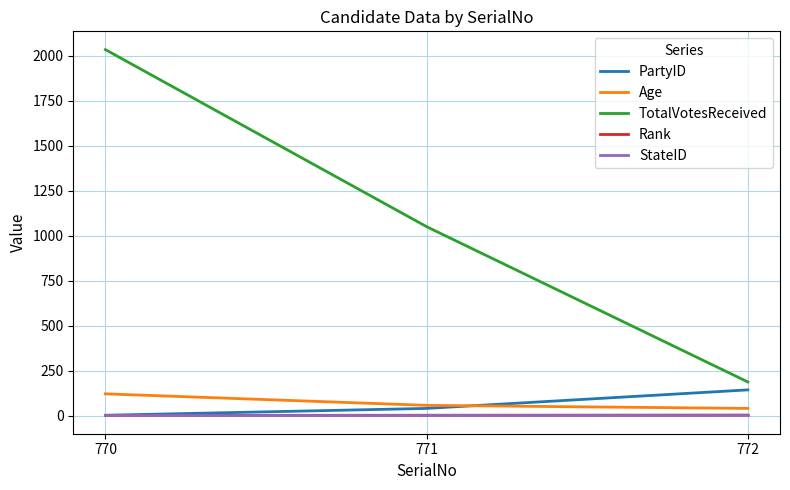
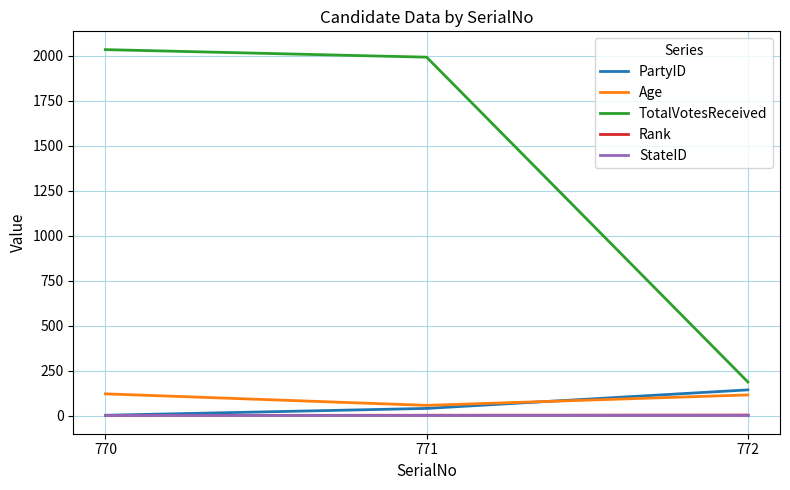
TotalVotesReceived, 771: 1050 -> 1990
Age, 772: 40 -> 120
